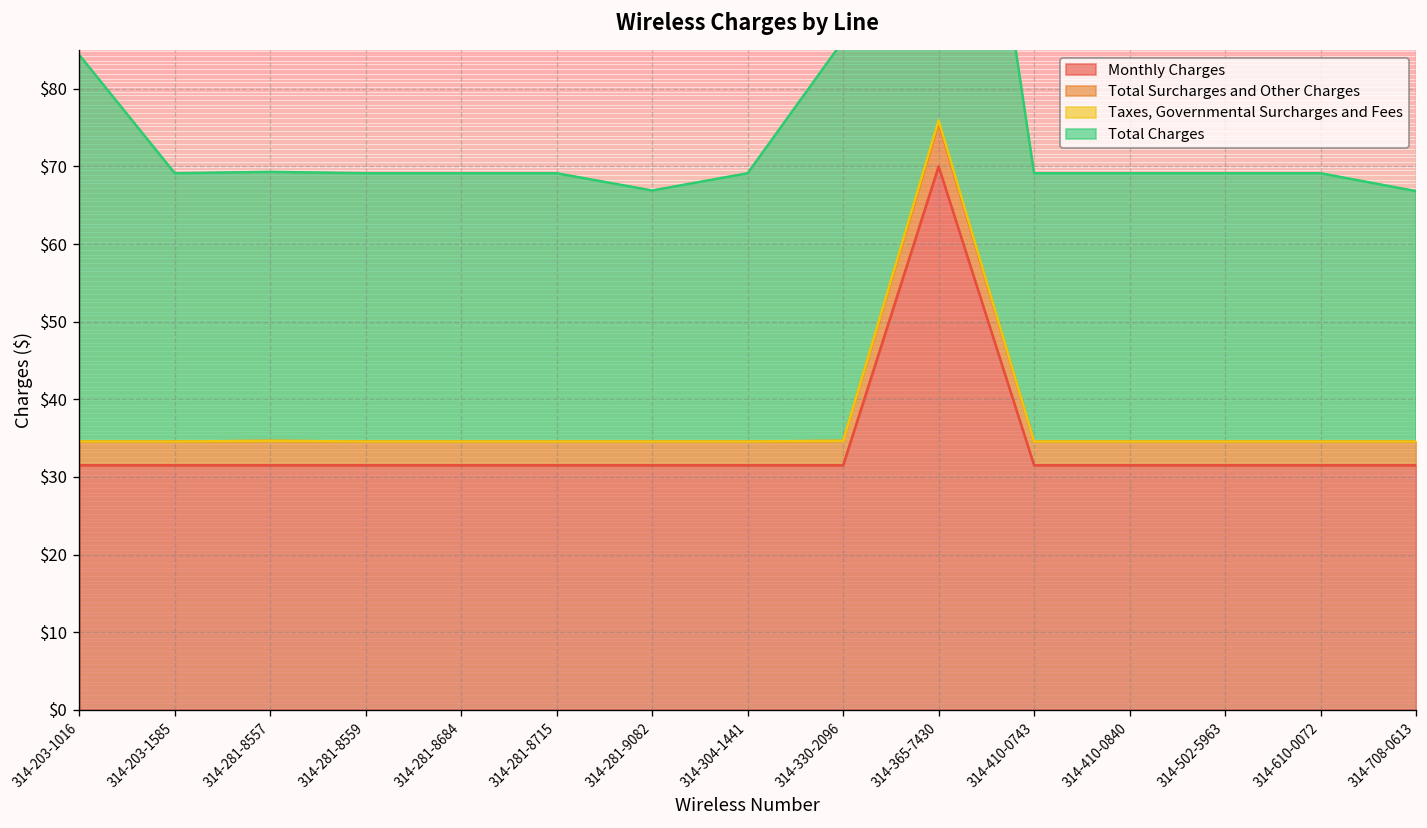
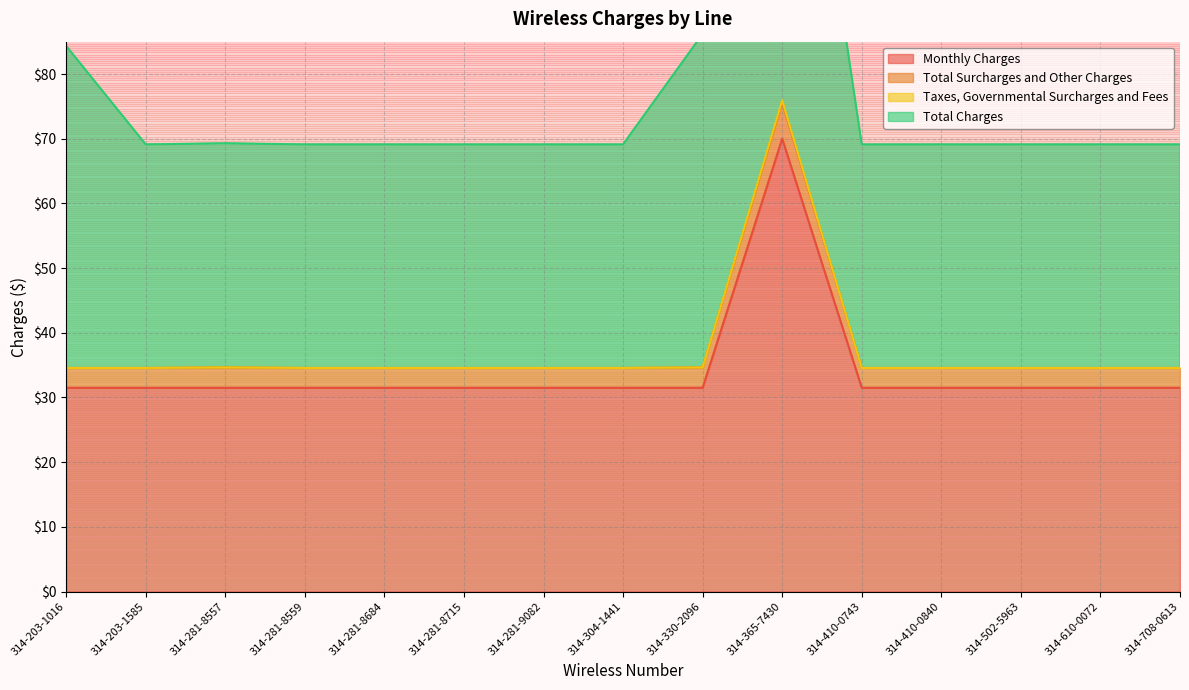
Total Charges, 314-281-9082: $32 -> $35
Total Charges, 314-708-0613: $32 -> $35
